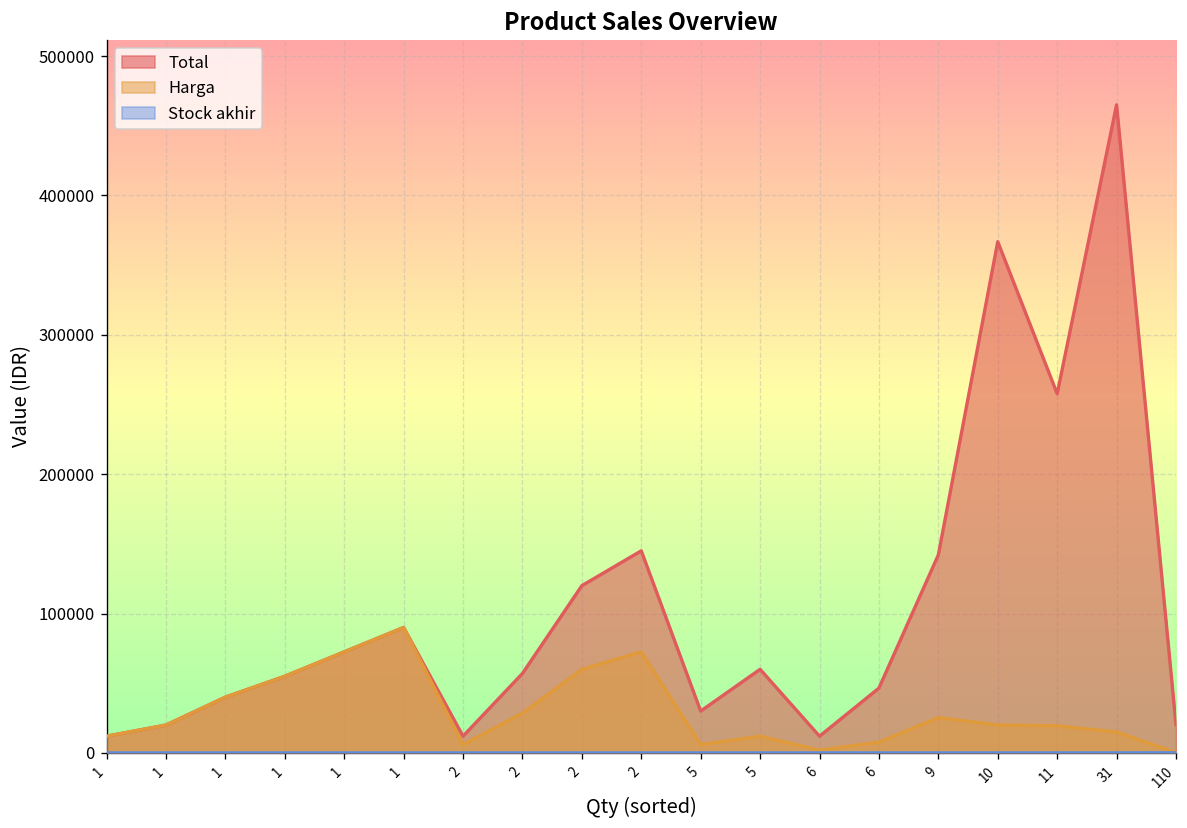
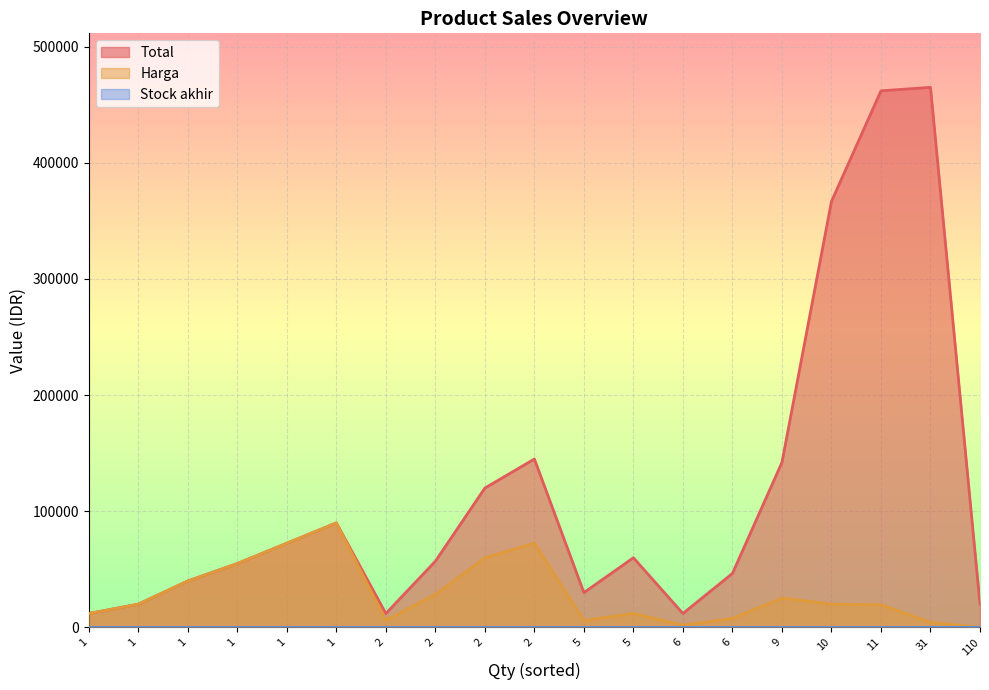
Total, 11: 258000 -> 462000
Harga, 31: 15000 -> 4000
